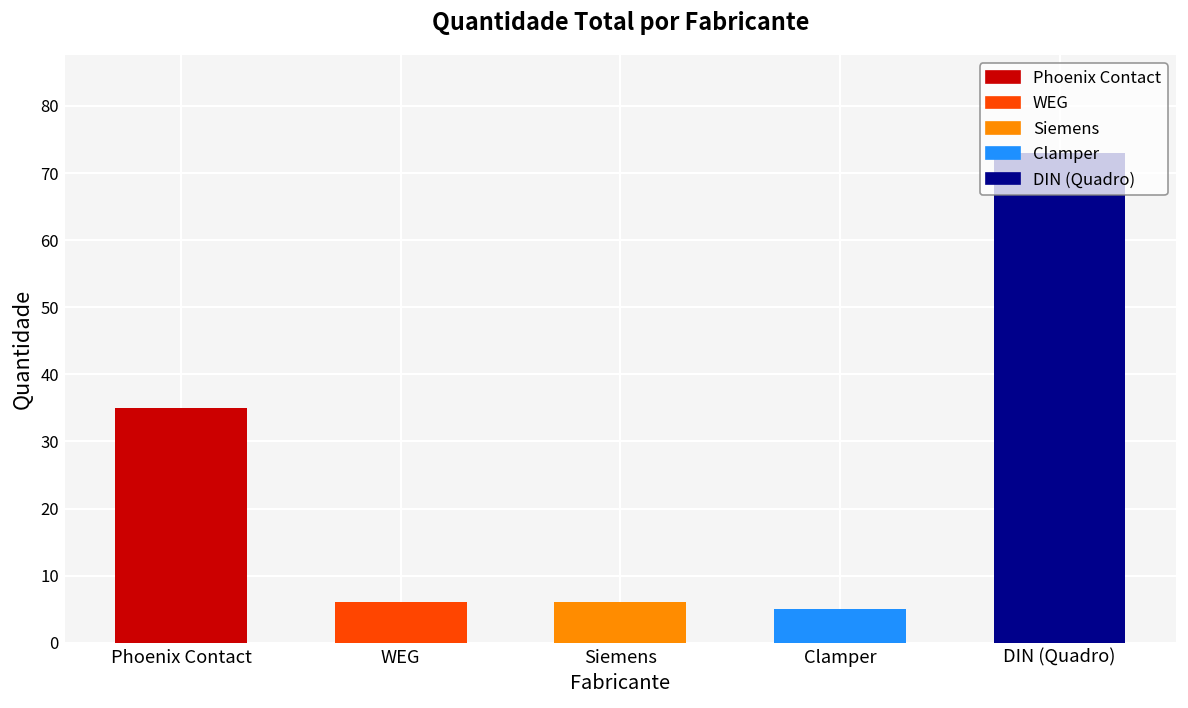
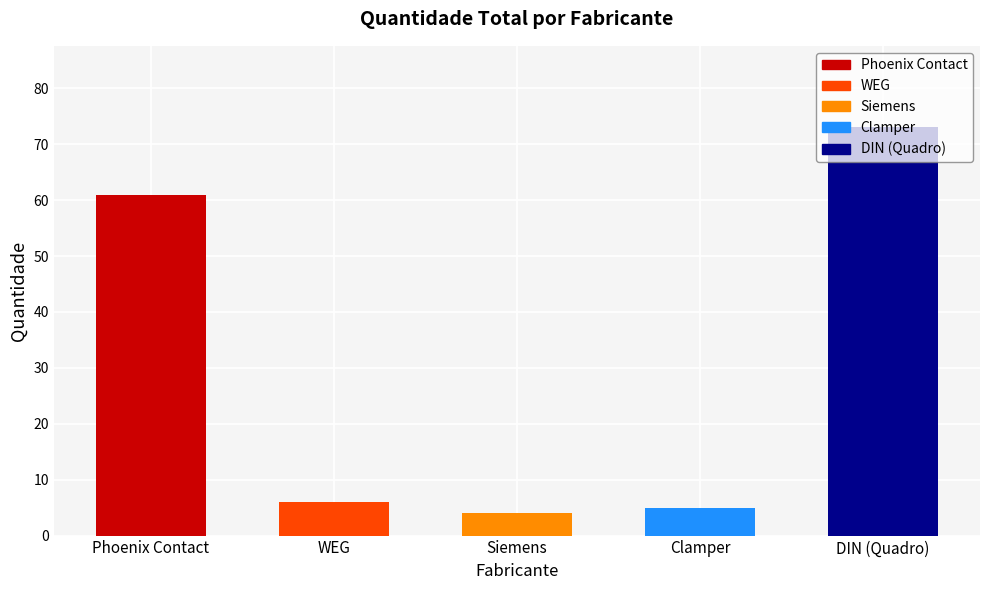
Phoenix Contact: 35 -> 61
Siemens: 6 -> 4
